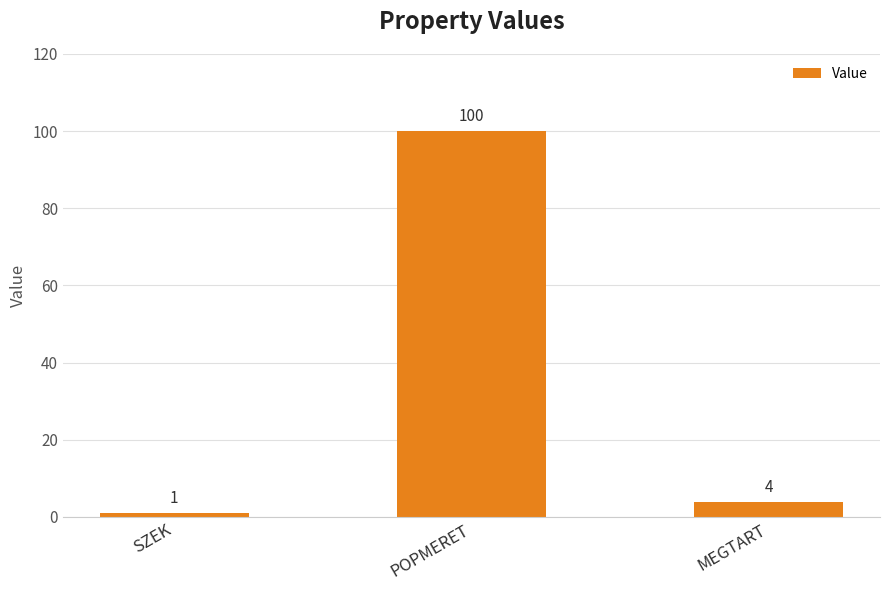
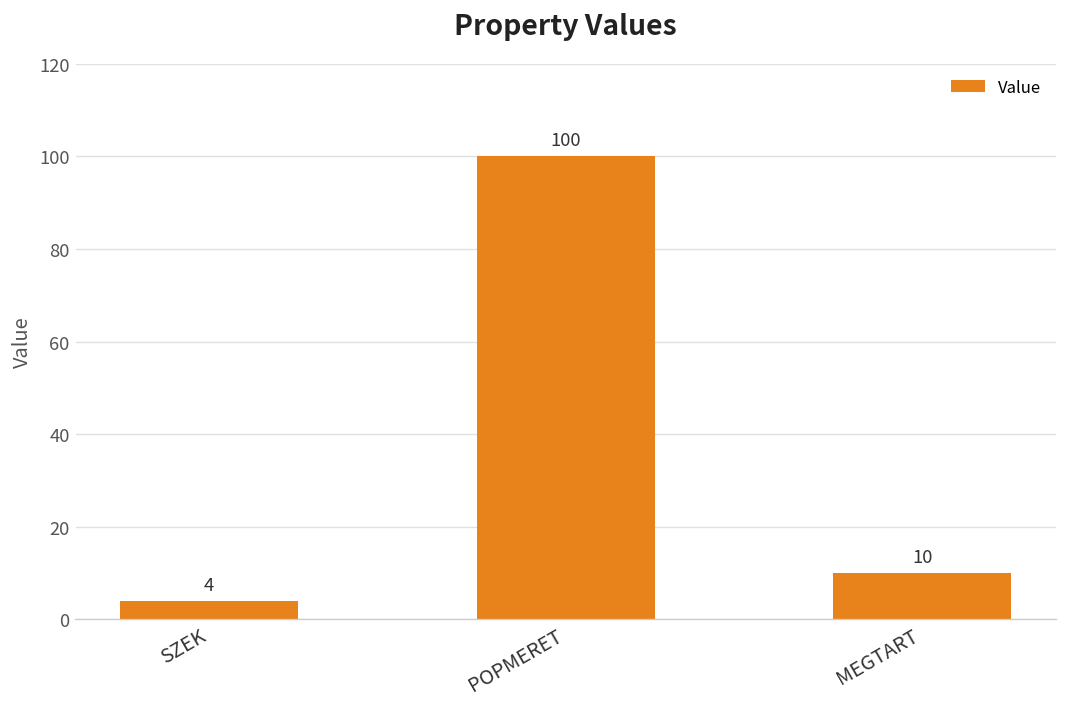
SZEK: 1 -> 4
MEGTART: 4 -> 10
